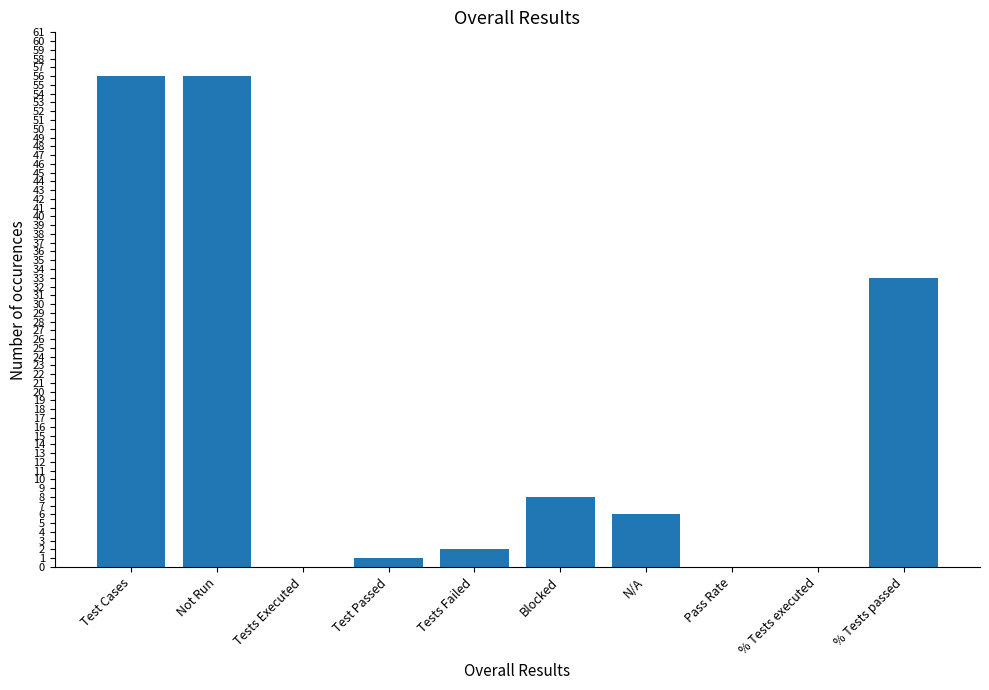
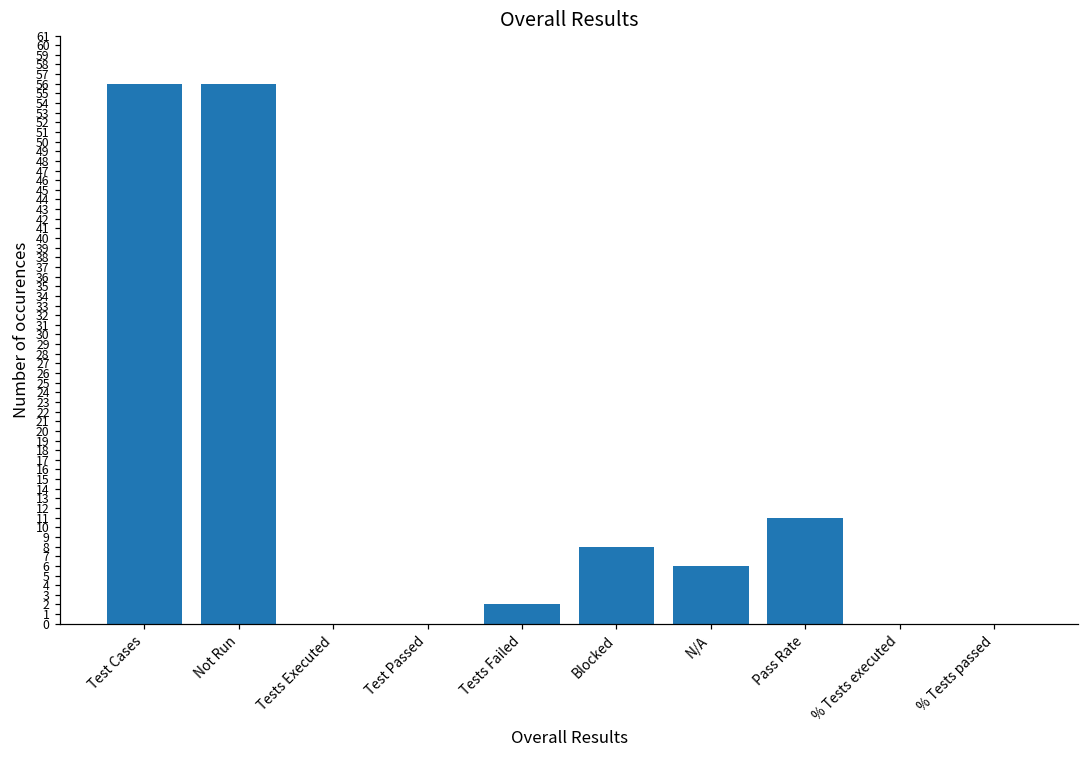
Test Passed: 1 -> 0
Pass Rate: 0 -> 11
% Tests passed: 33 -> 0
